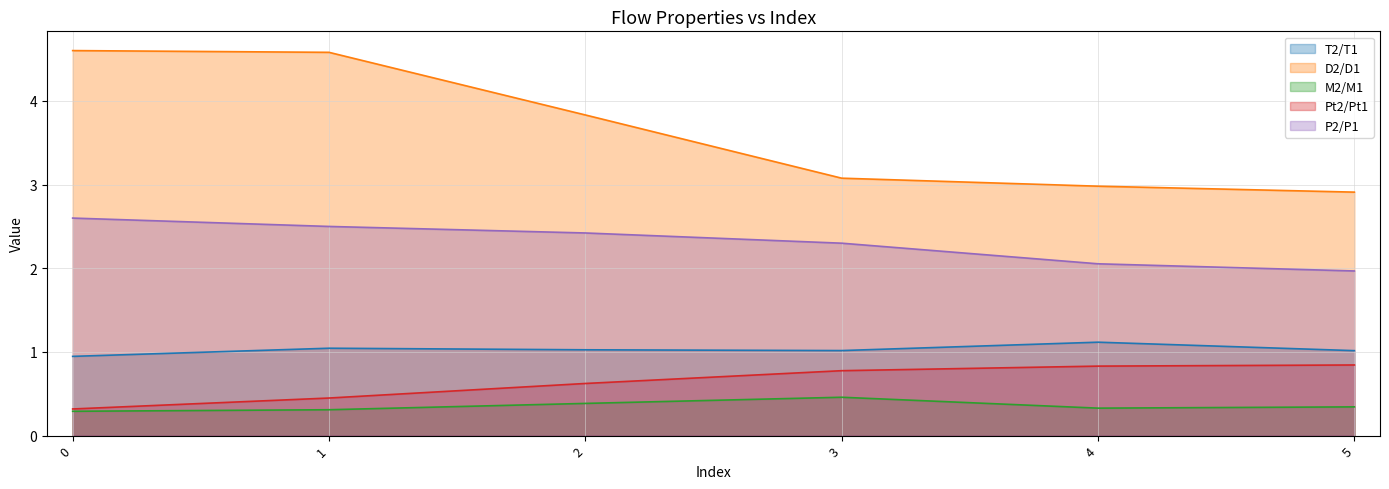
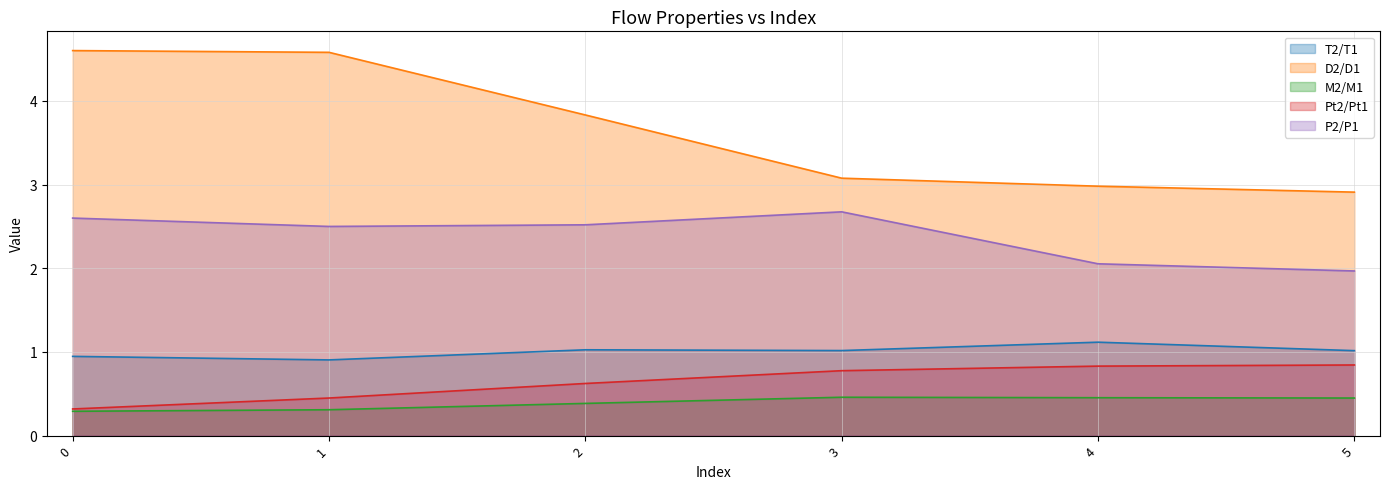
T2/T1, 1: 1.0 -> 0.9
P2/P1, 2: 2.4 -> 2.5
P2/P1, 3: 2.3 -> 2.7
M2/M1, 4: 0.3 -> 0.5
M2/M1, 5: 0.3 -> 0.4
